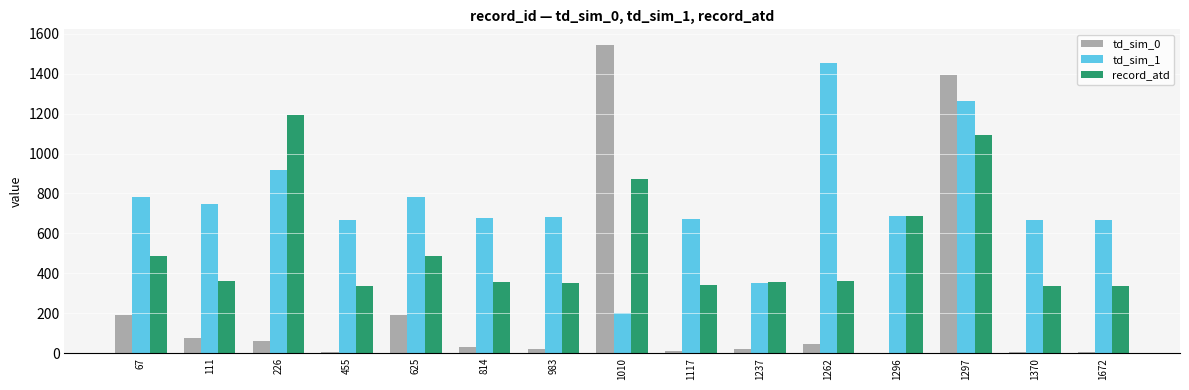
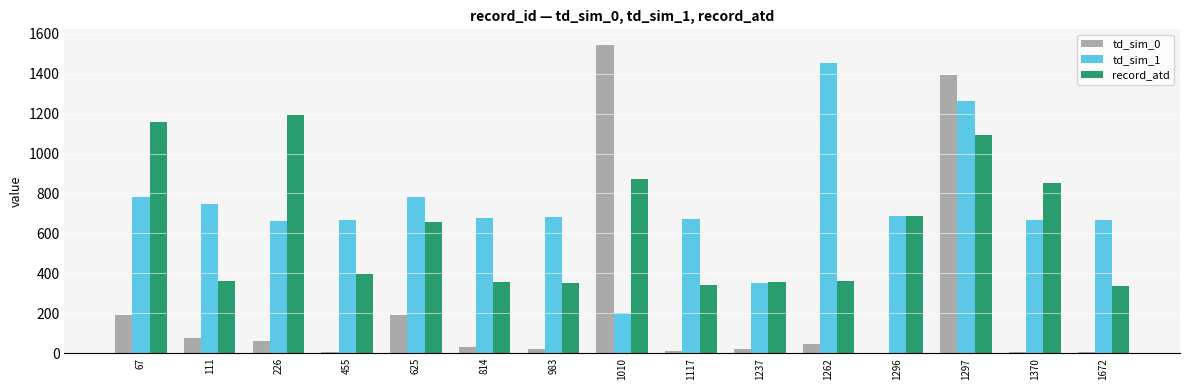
record_atd, 67: 490 -> 1160
td_sim_1, 226: 920 -> 660
record_atd, 455: 330 -> 400
record_atd, 625: 490 -> 660
record_atd, 1370: 340 -> 850
